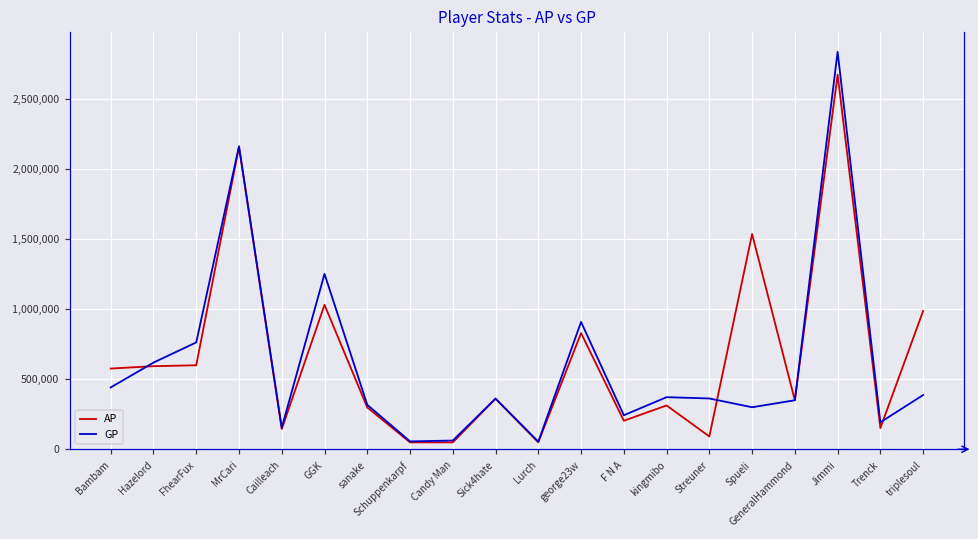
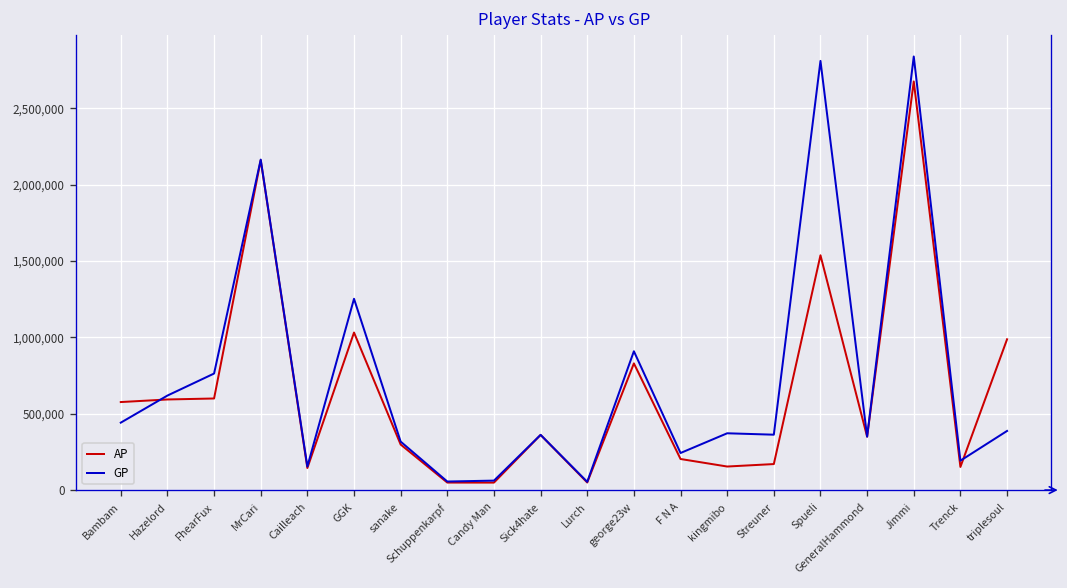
AP, kingmibo: 310,000 -> 150,000
AP, Streuner: 90,000 -> 170,000
GP, Spueli: 300,000 -> 2,810,000
